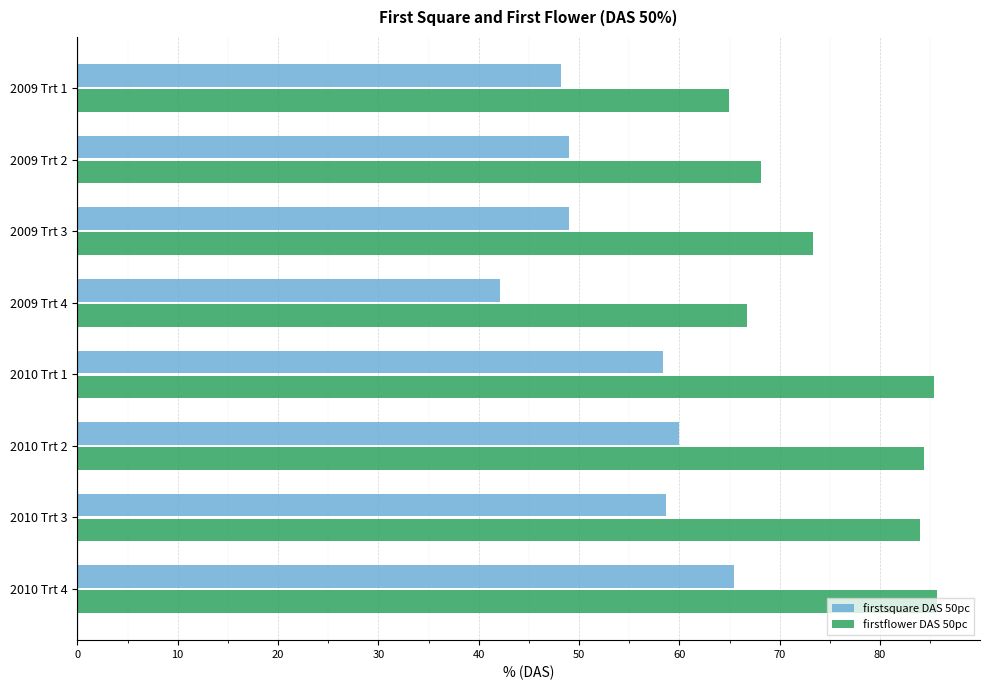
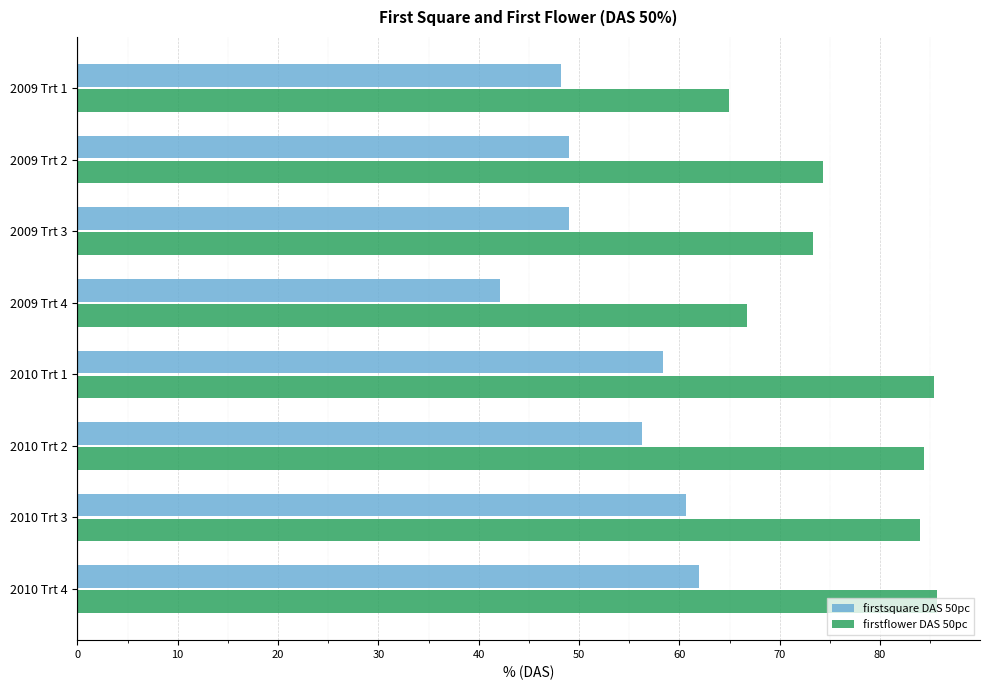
firstflower DAS 50pc, 2009 Trt 2: 68.1 -> 74.3
firstsquare DAS 50pc, 2010 Trt 2: 60.0 -> 56.3
firstsquare DAS 50pc, 2010 Trt 3: 58.7 -> 60.7
firstsquare DAS 50pc, 2010 Trt 4: 65.4 -> 62.0
